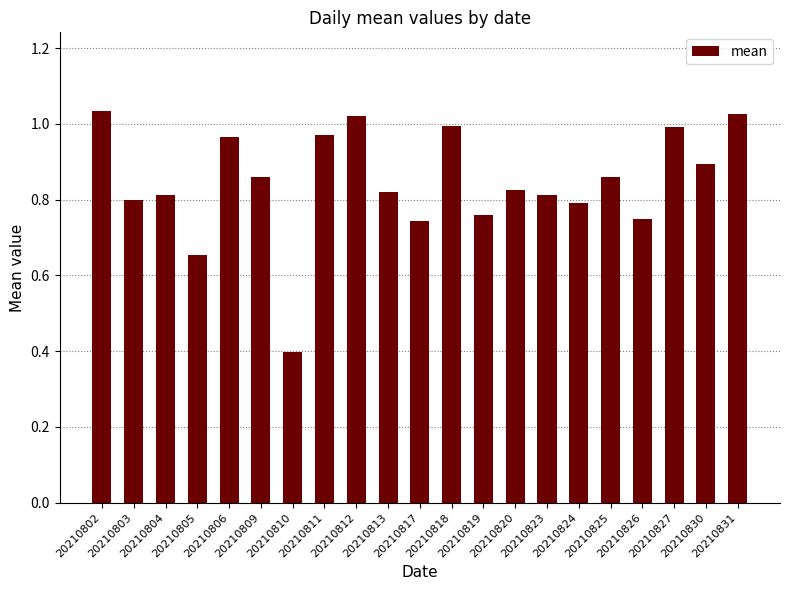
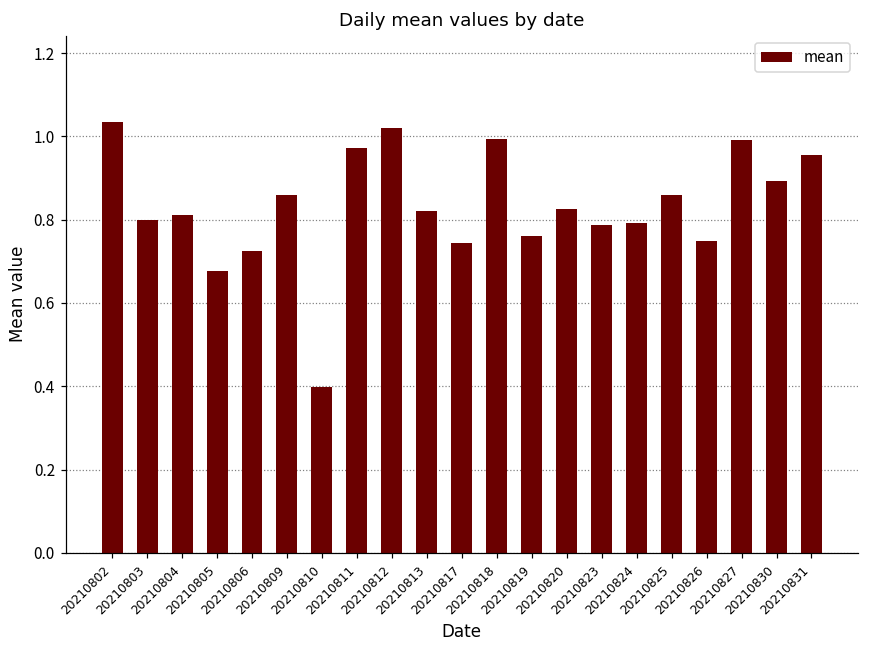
20210805: 0.65 -> 0.68
20210806: 0.97 -> 0.72
20210823: 0.81 -> 0.79
20210831: 1.03 -> 0.96
